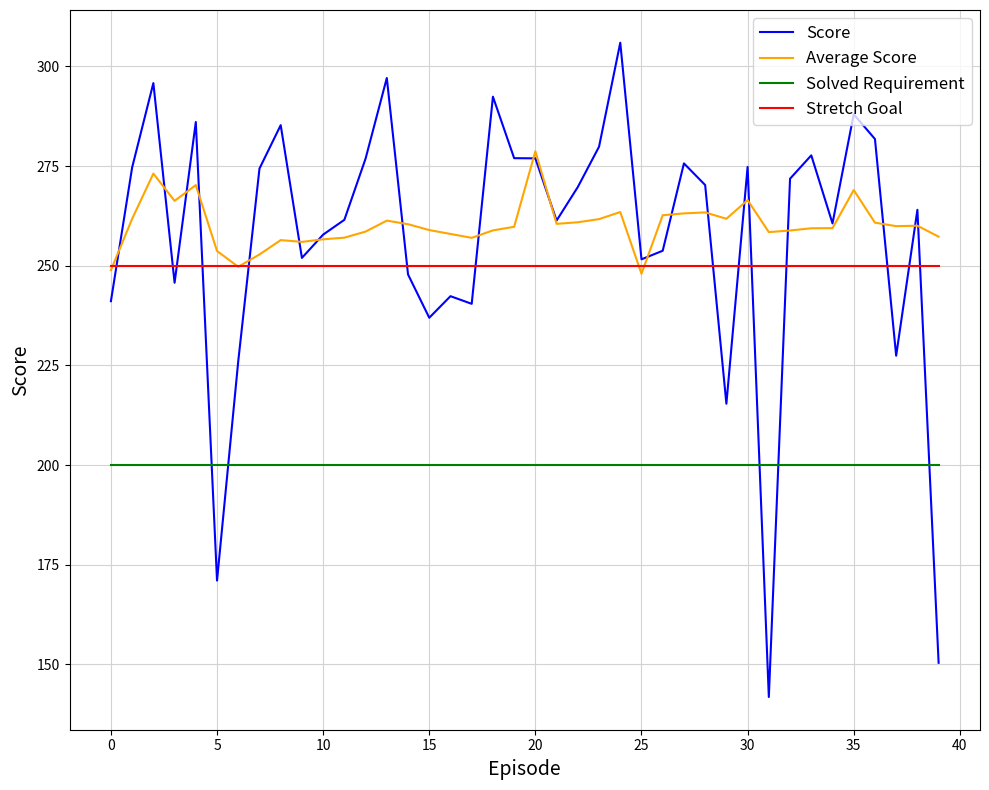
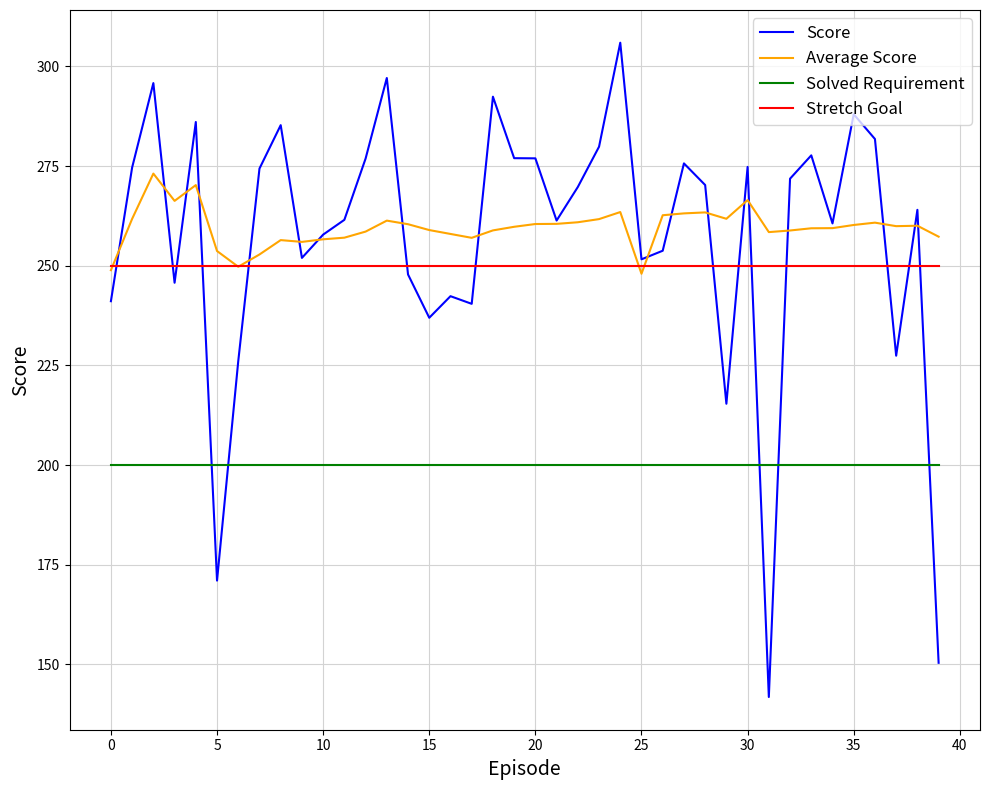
Average Score, 20: 279 -> 260
Average Score, 35: 269 -> 260
